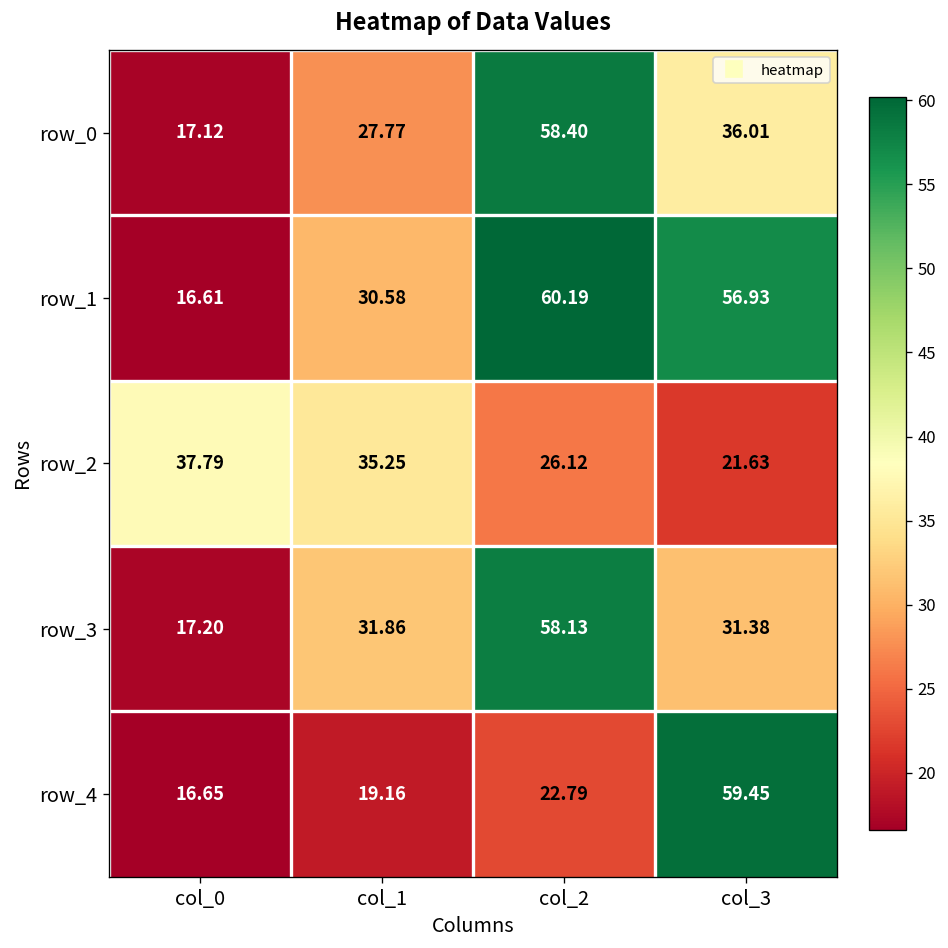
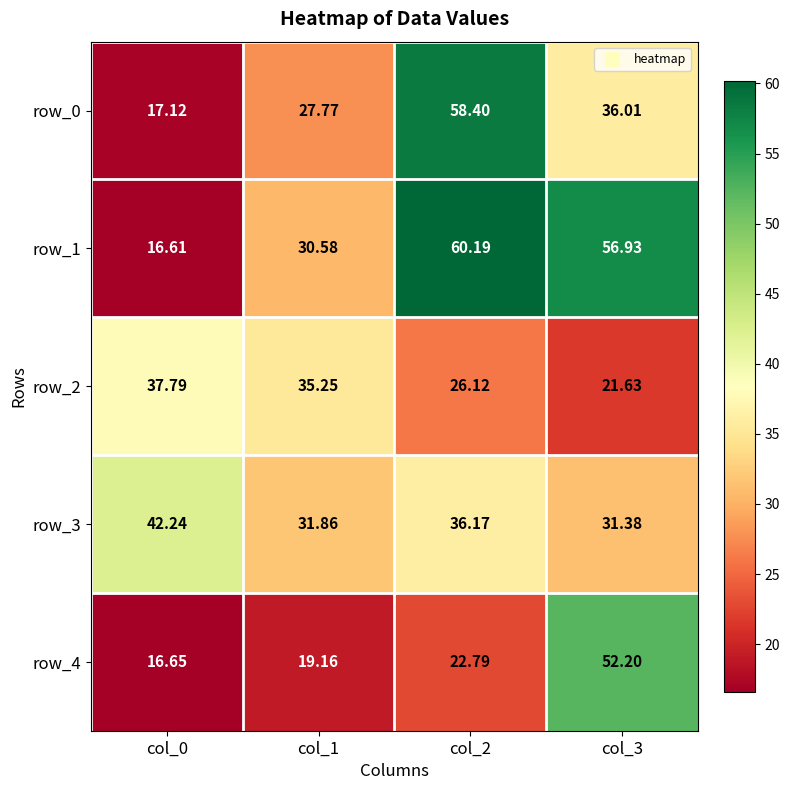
row_3, col_0: 17.20 -> 42.24
row_3, col_2: 58.13 -> 36.17
row_4, col_3: 59.45 -> 52.20
